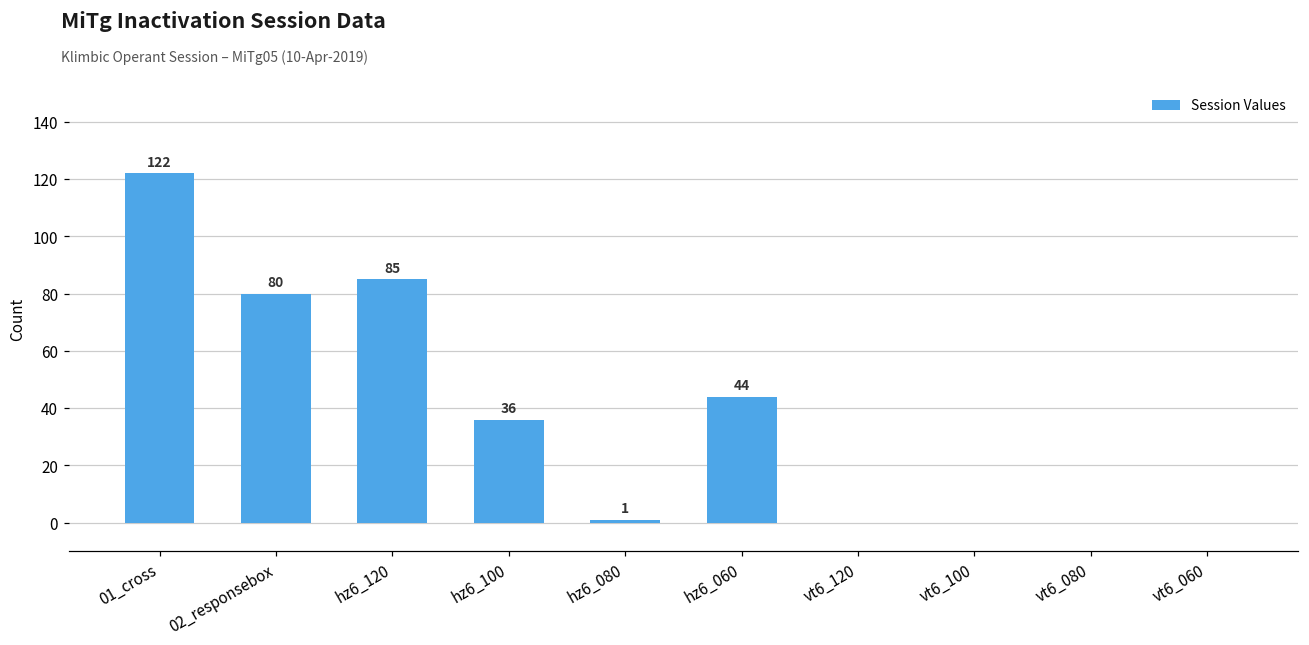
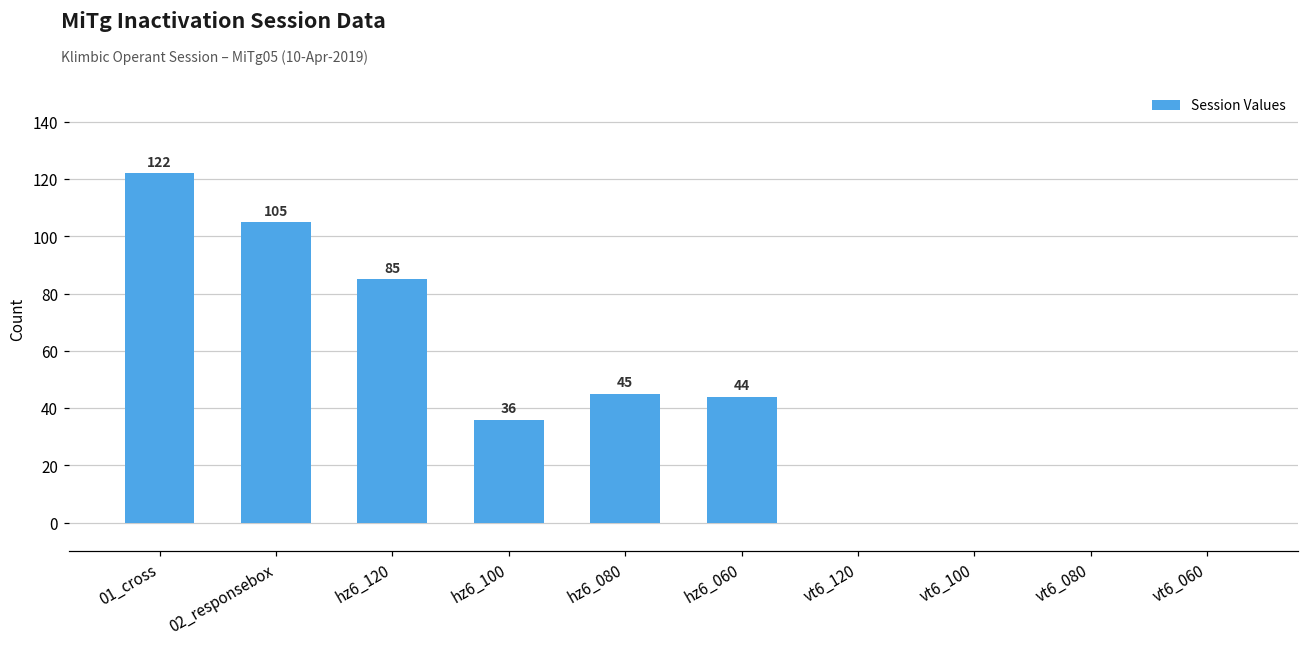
02_responsebox: 80 -> 105
hz6_080: 1 -> 45
